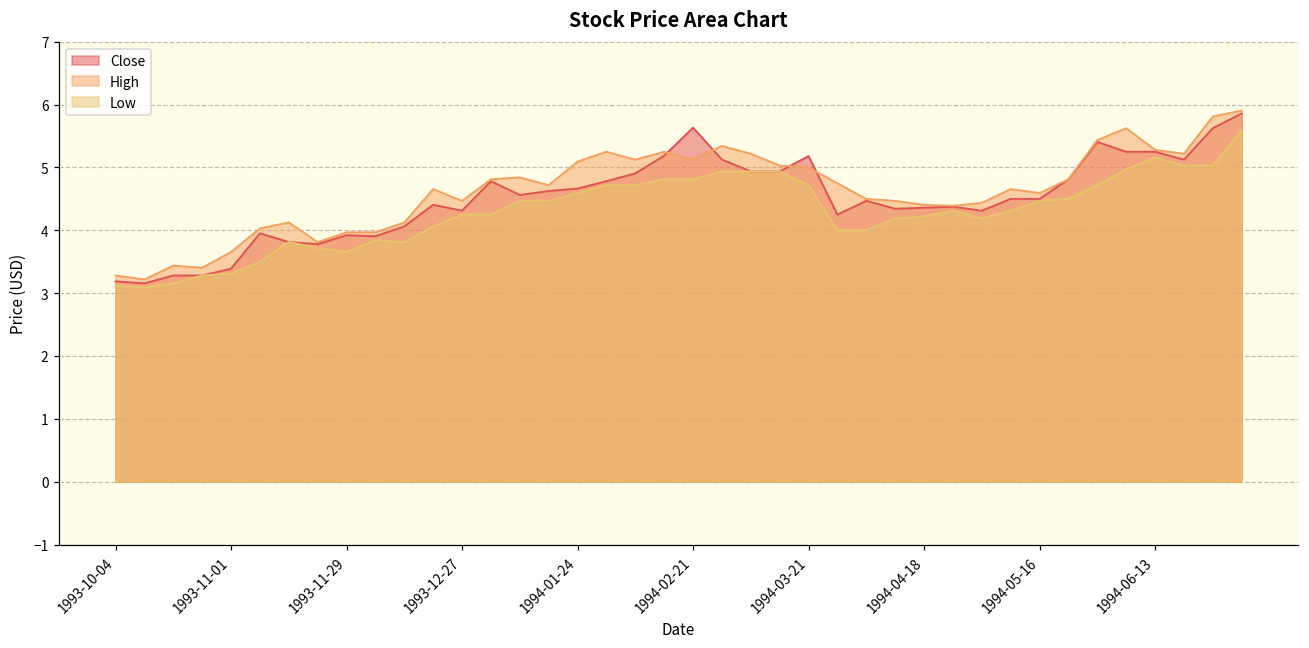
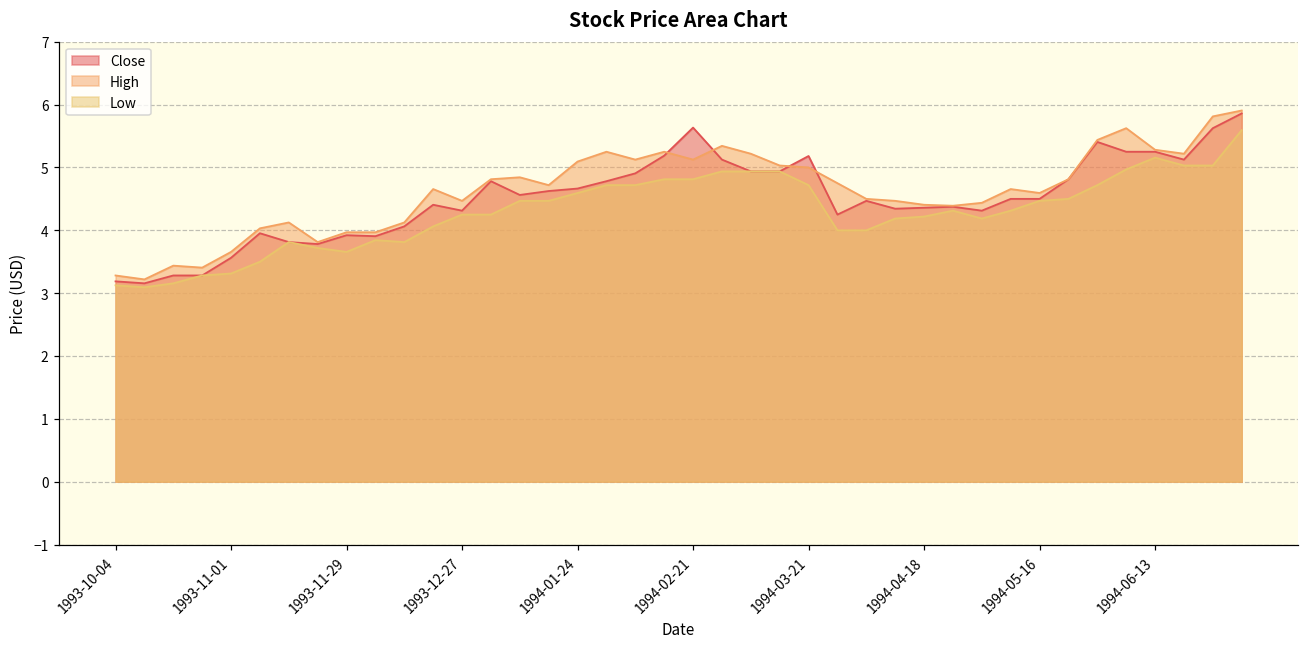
Close, 1993-11-01: 3.4 -> 3.6
